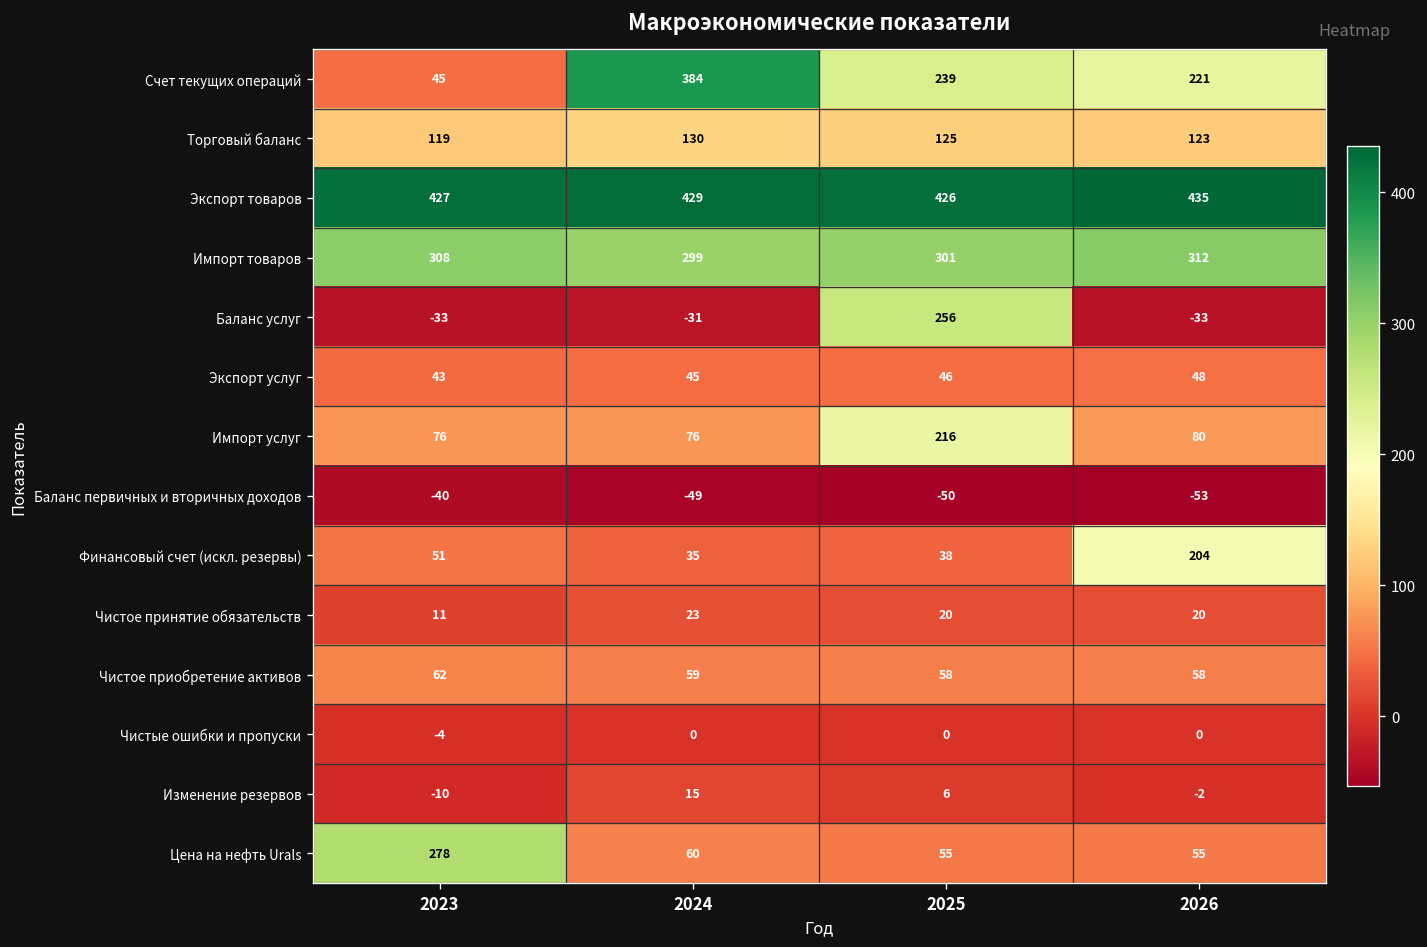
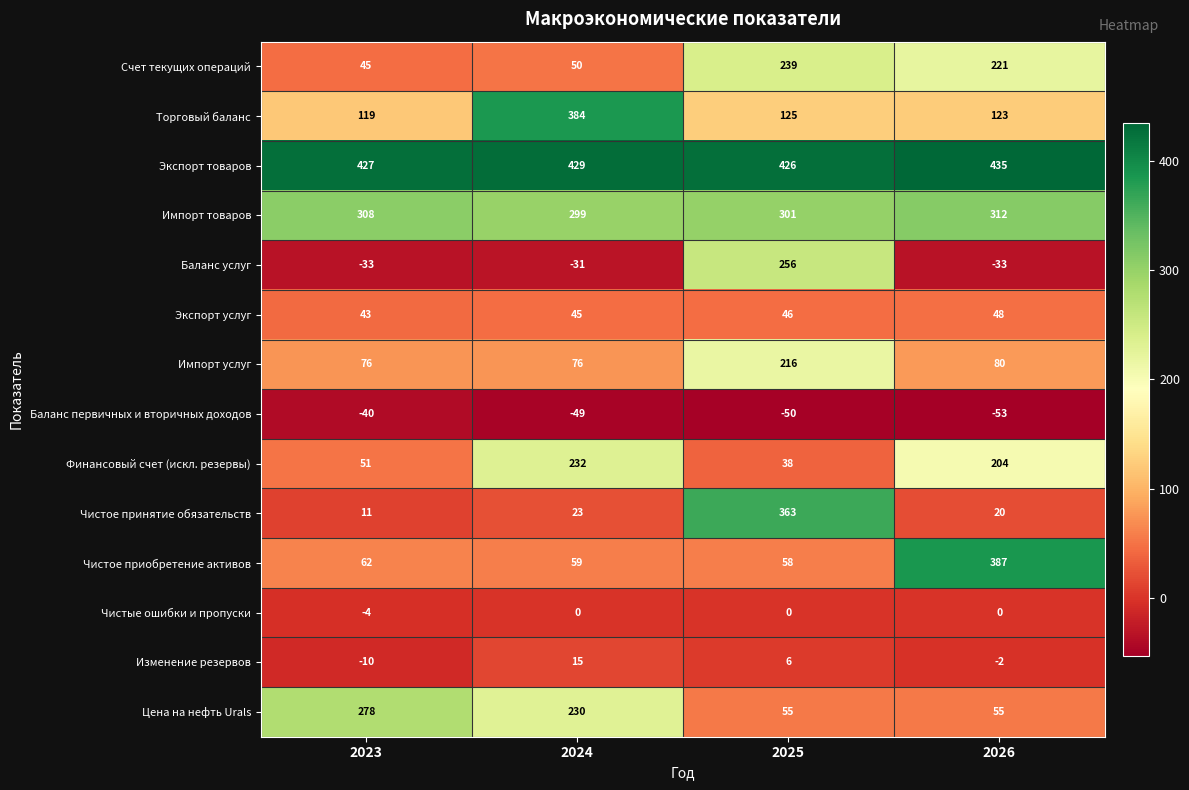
Счет текущих операций, 2024: 384 -> 50
Торговый баланс, 2024: 130 -> 384
Финансовый счет (искл. резервы), 2024: 35 -> 232
Чистое принятие обязательств, 2025: 20 -> 363
Чистое приобретение активов, 2026: 58 -> 387
Цена на нефть Urals, 2024: 60 -> 230
